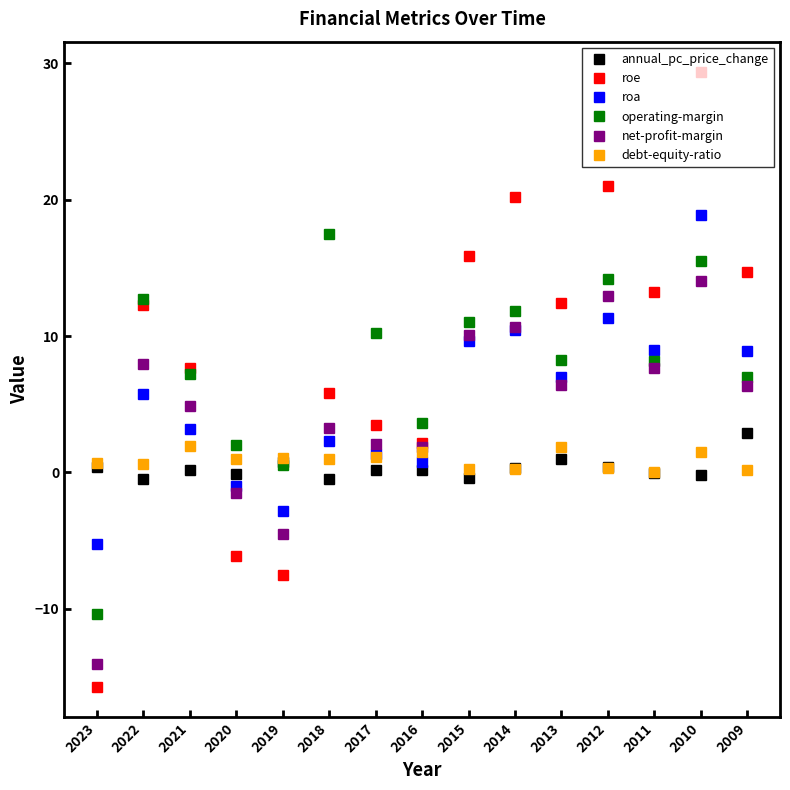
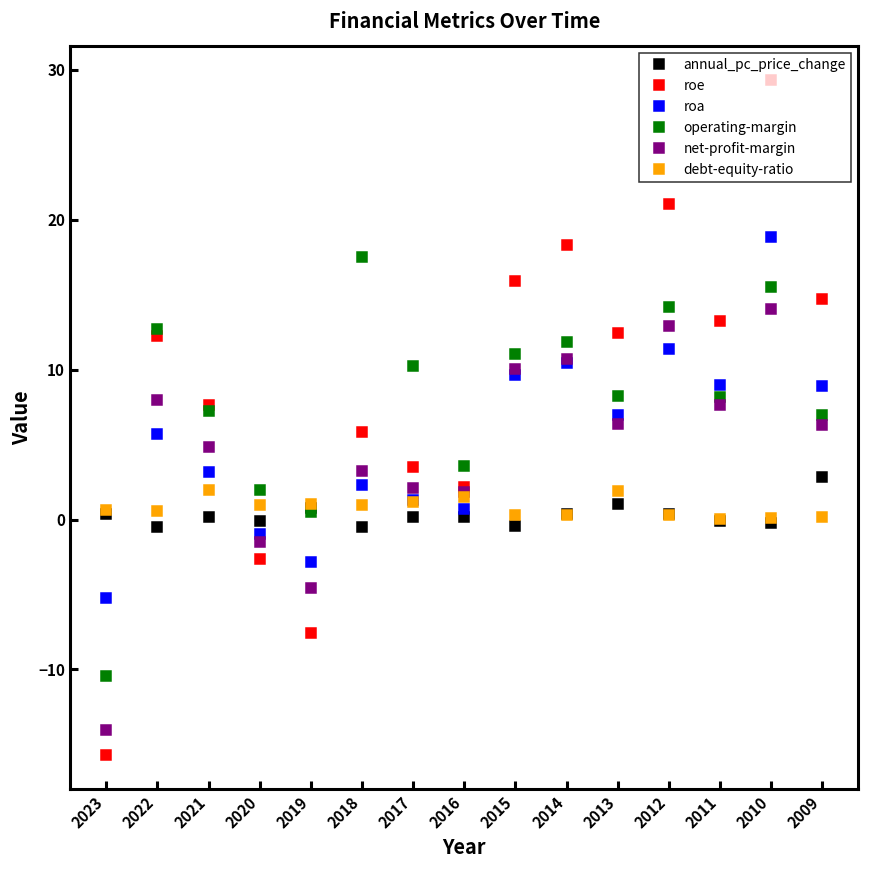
roe, 2020: -6.1 -> -2.6
roe, 2014: 20.2 -> 18.3
debt-equity-ratio, 2010: 1.5 -> 0.1
